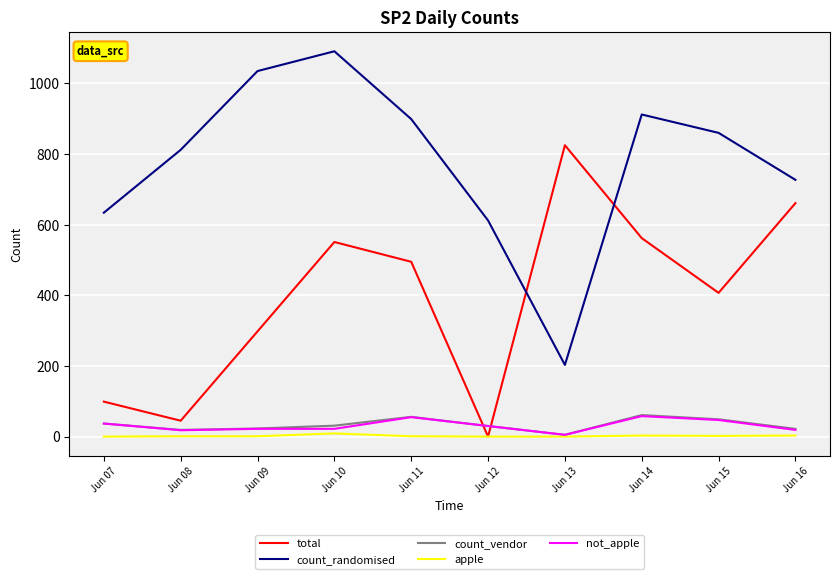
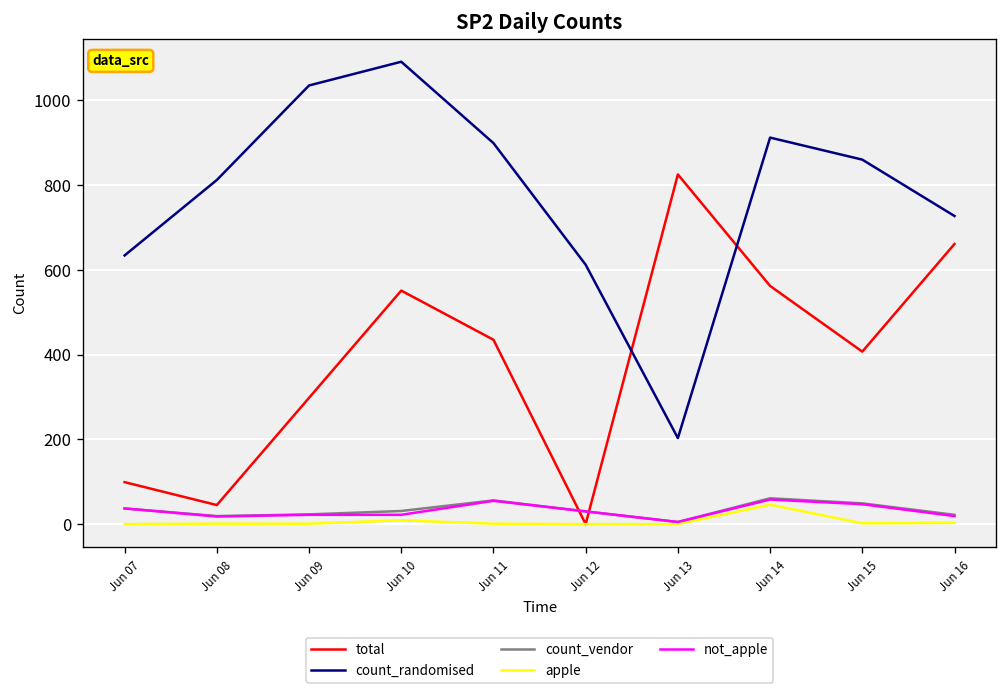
total, Jun 11: 500 -> 440
apple, Jun 14: 0 -> 50
